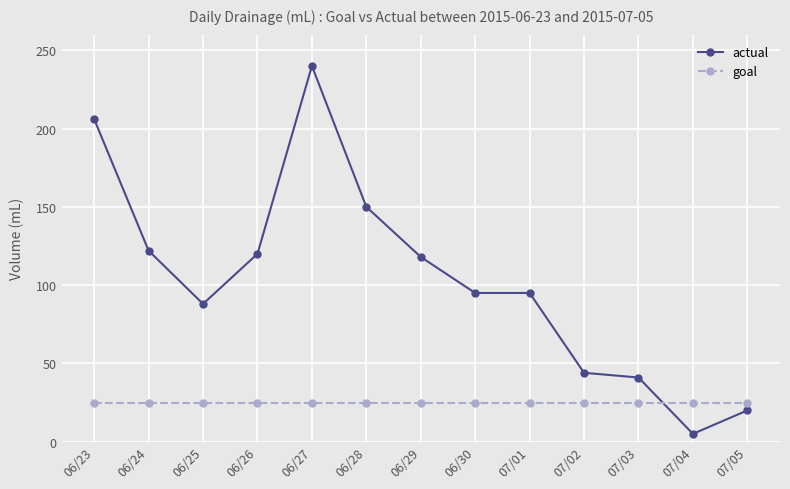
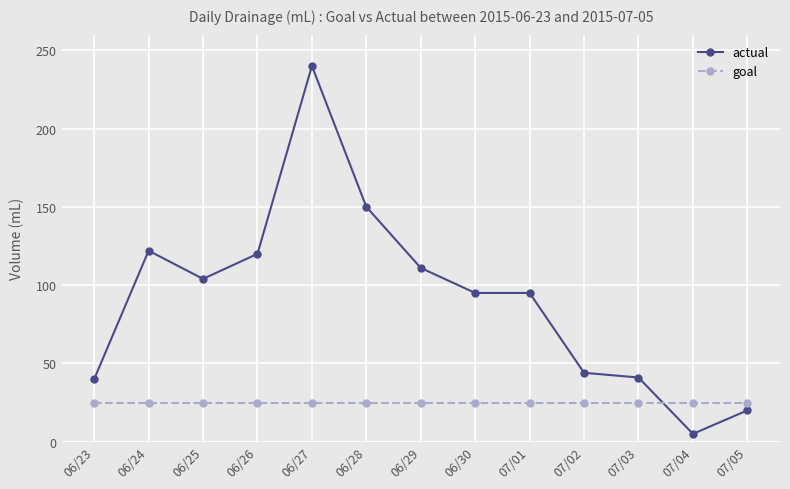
actual, 06/23: 206 -> 40
actual, 06/25: 88 -> 104
actual, 06/29: 118 -> 111
